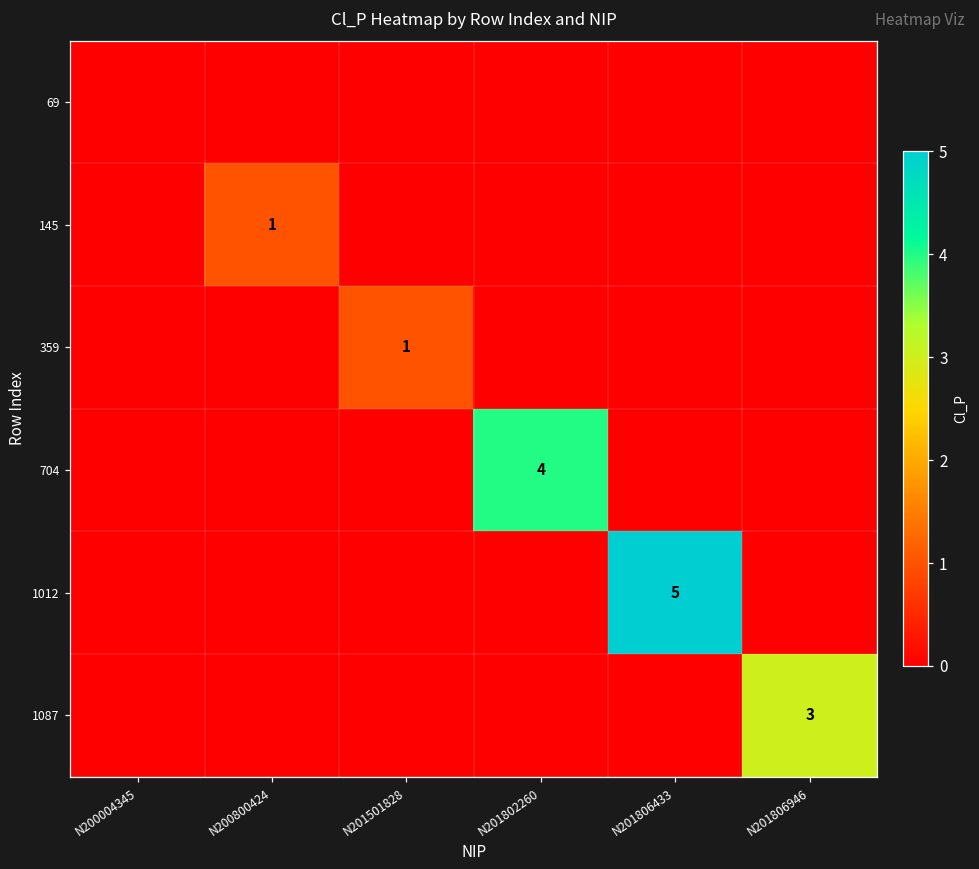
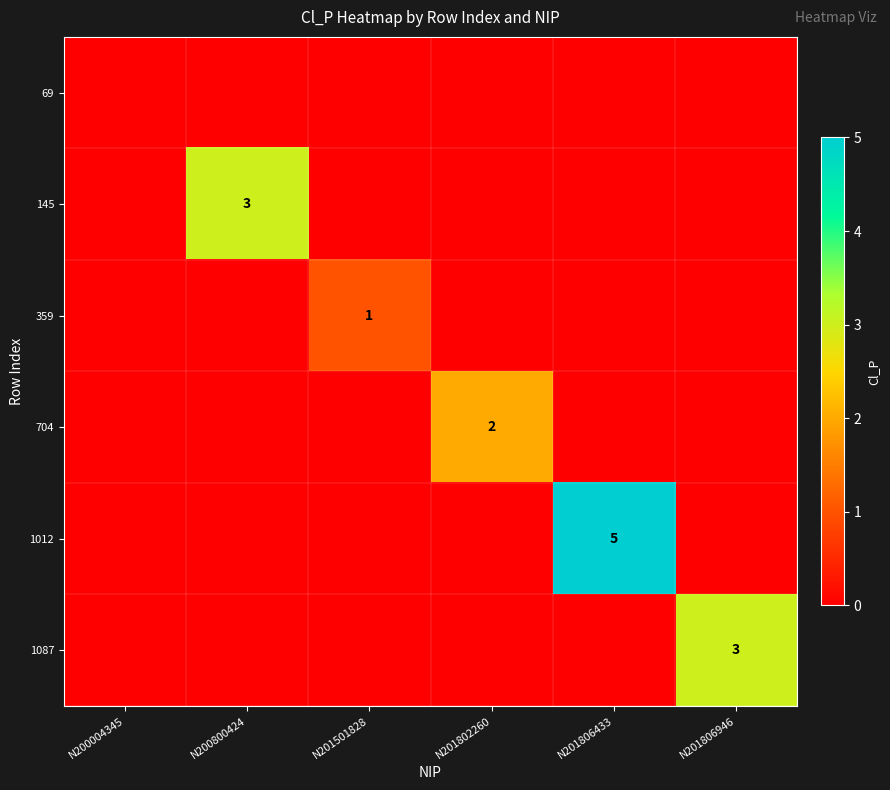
145, N200800424: 1 -> 3
704, N201802260: 4 -> 2
